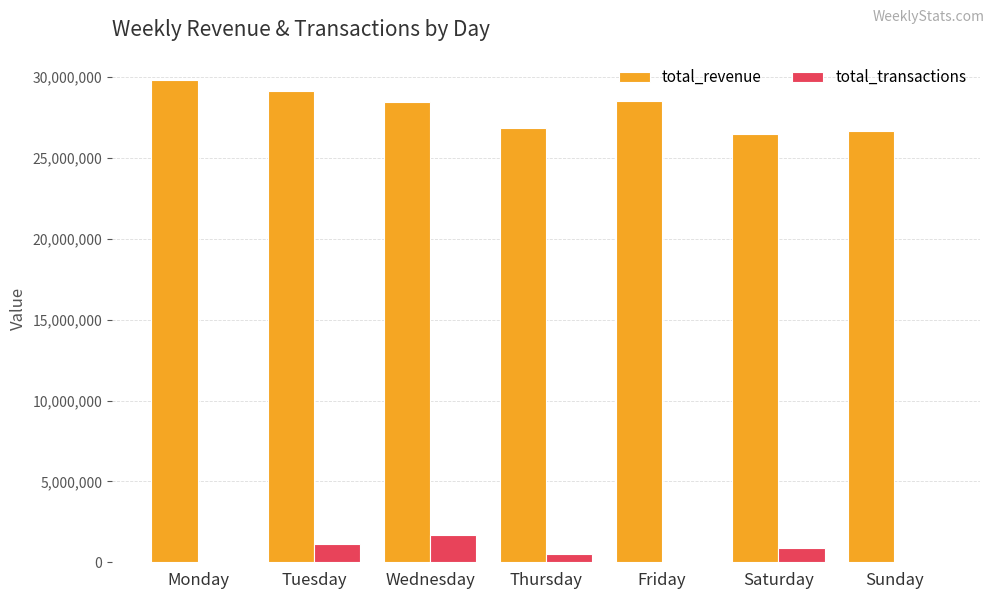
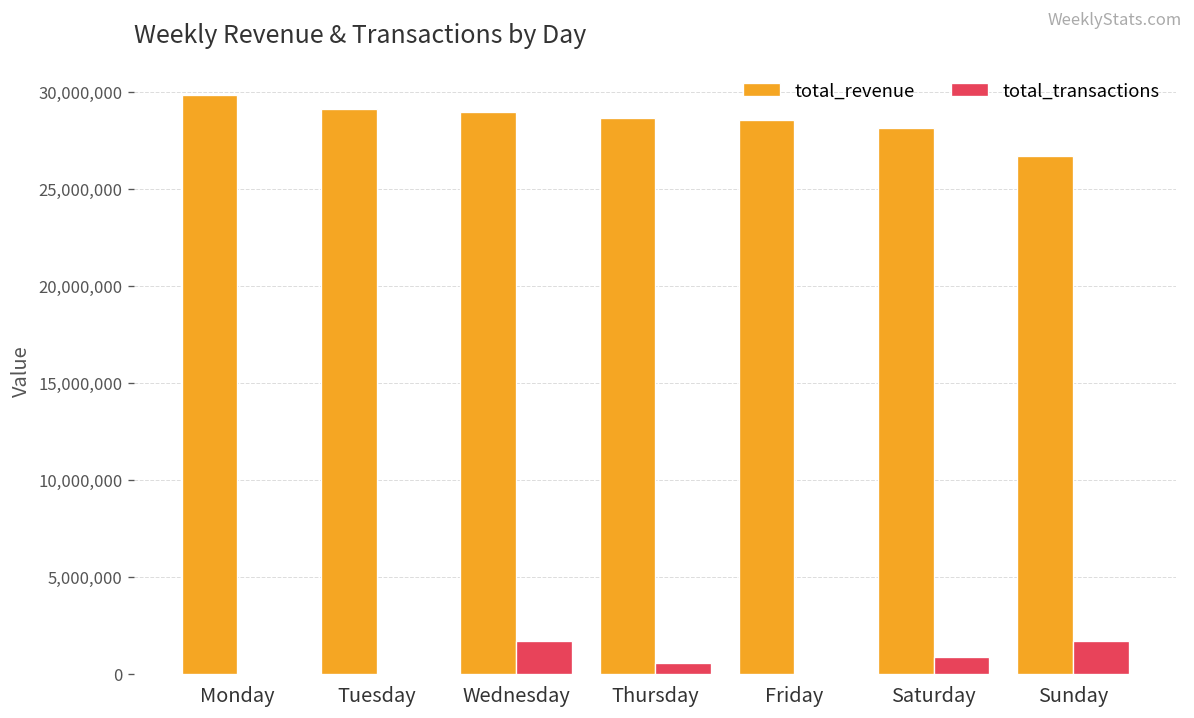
total_transactions, Tuesday: 1,100,000 -> 0
total_revenue, Wednesday: 28,400,000 -> 28,900,000
total_revenue, Thursday: 26,800,000 -> 28,600,000
total_revenue, Saturday: 26,500,000 -> 28,100,000
total_transactions, Sunday: 0 -> 1,700,000
